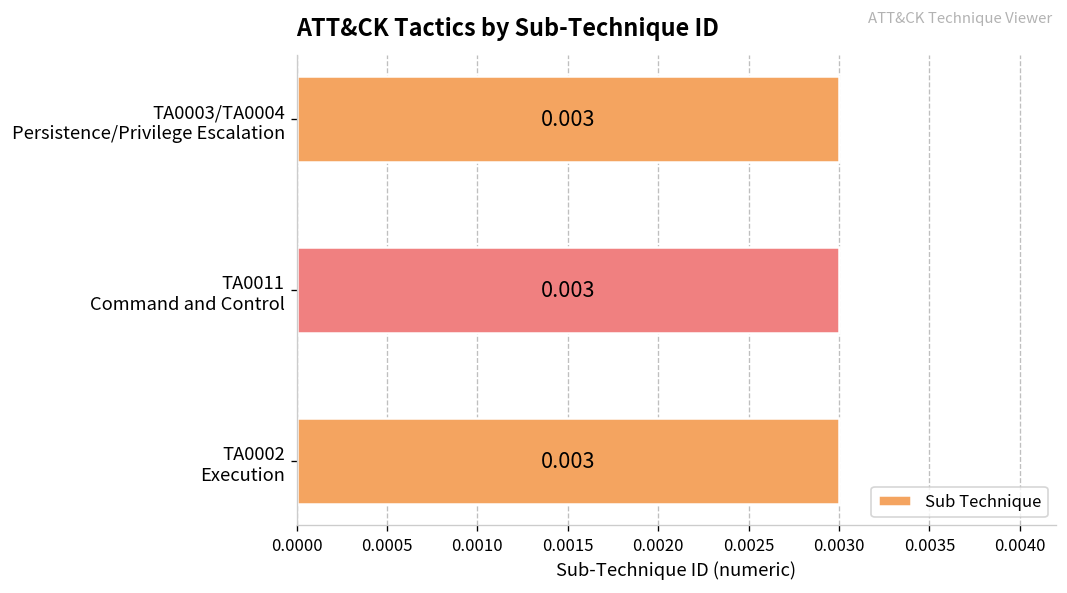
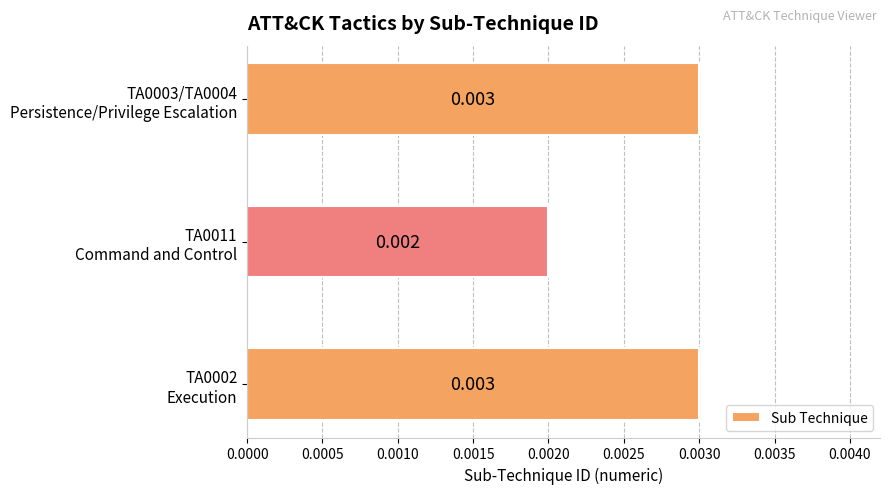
TA0011 Command and Control: 0.003 -> 0.002
